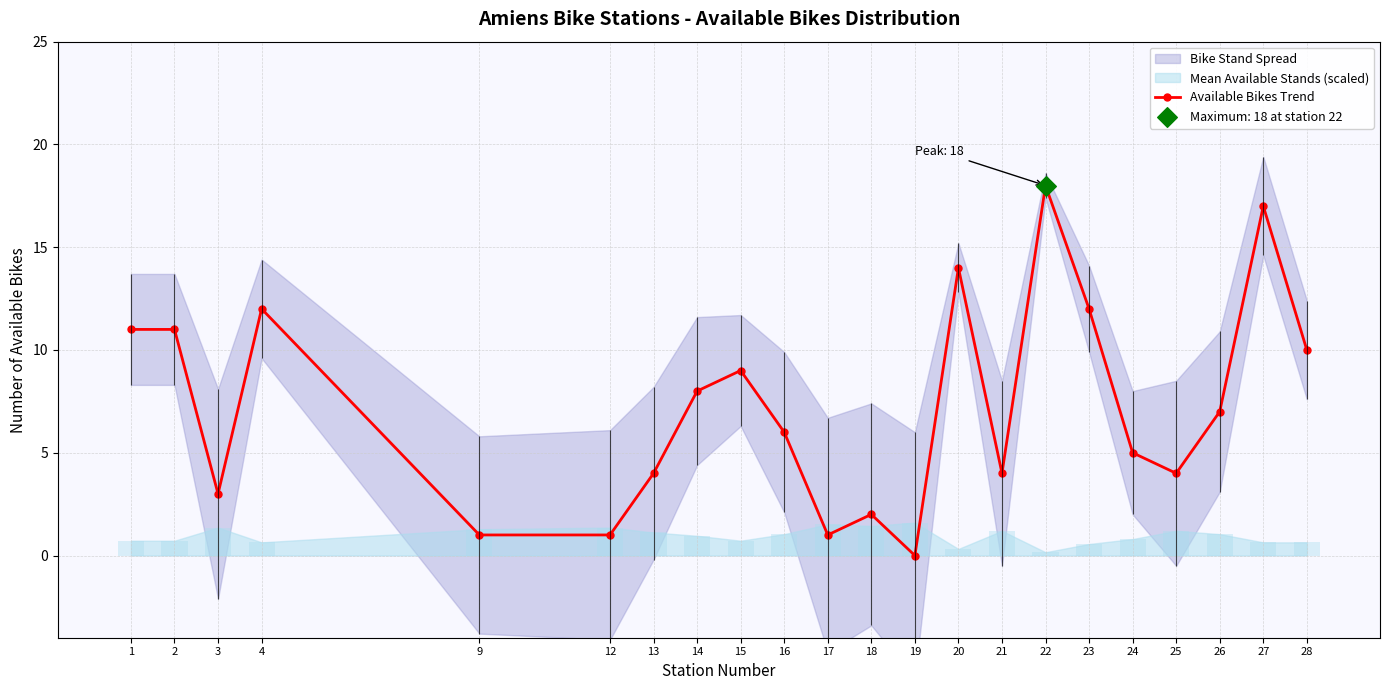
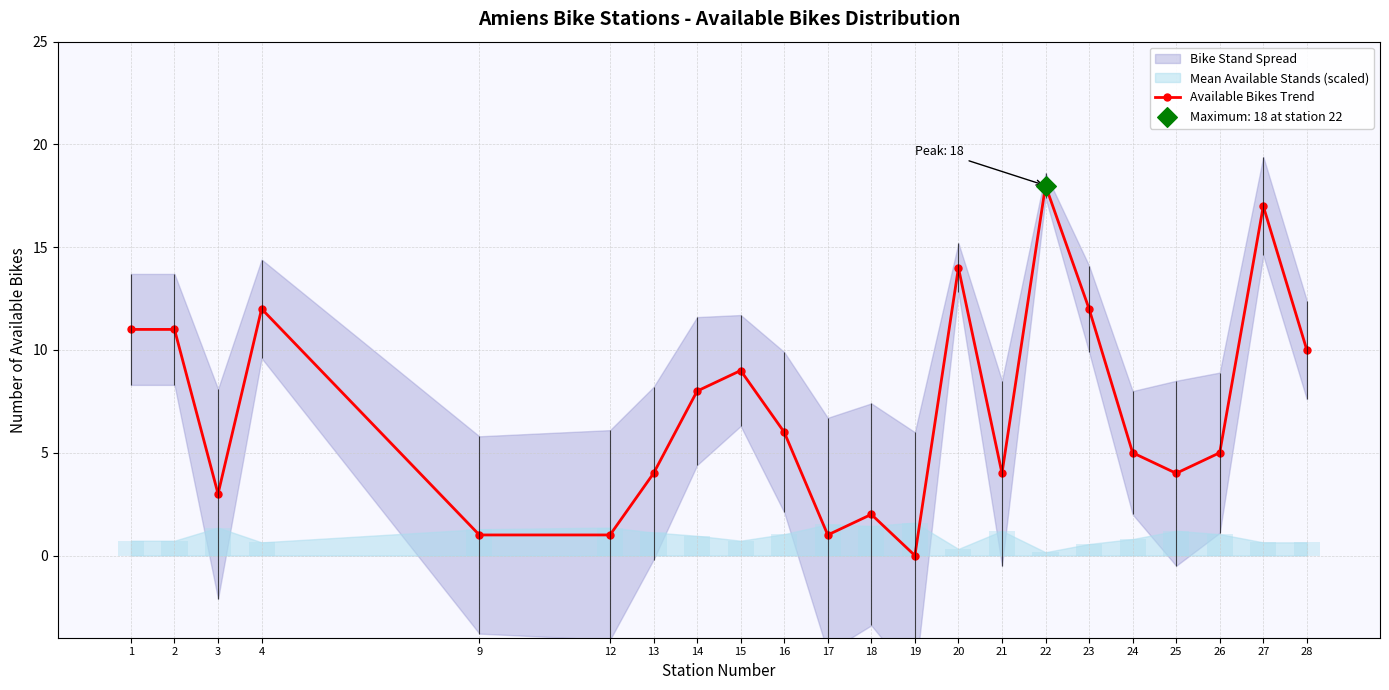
Available Bikes Trend, 26: 7 -> 5
